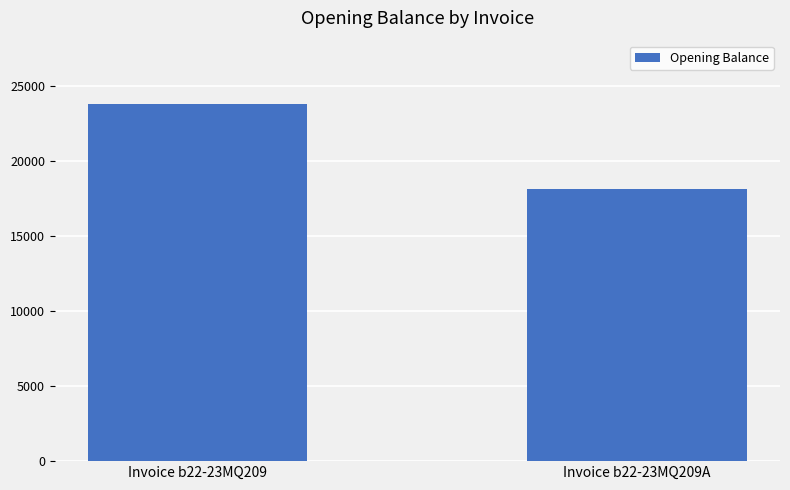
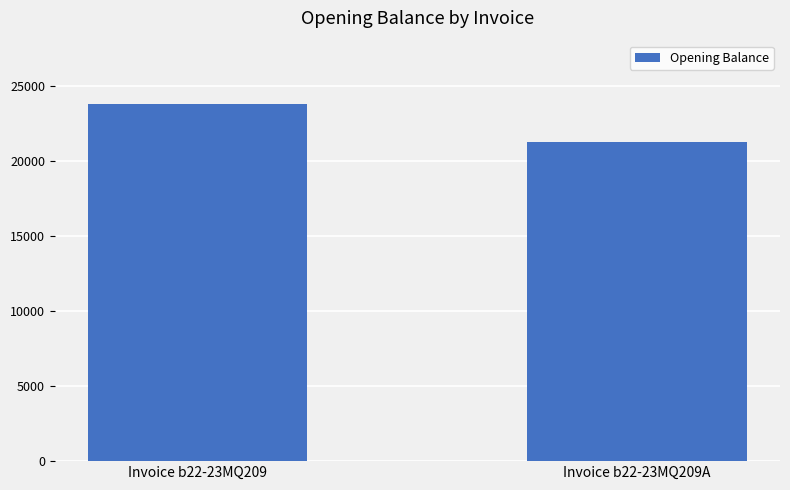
Invoice b22-23MQ209A: 18100 -> 21300
